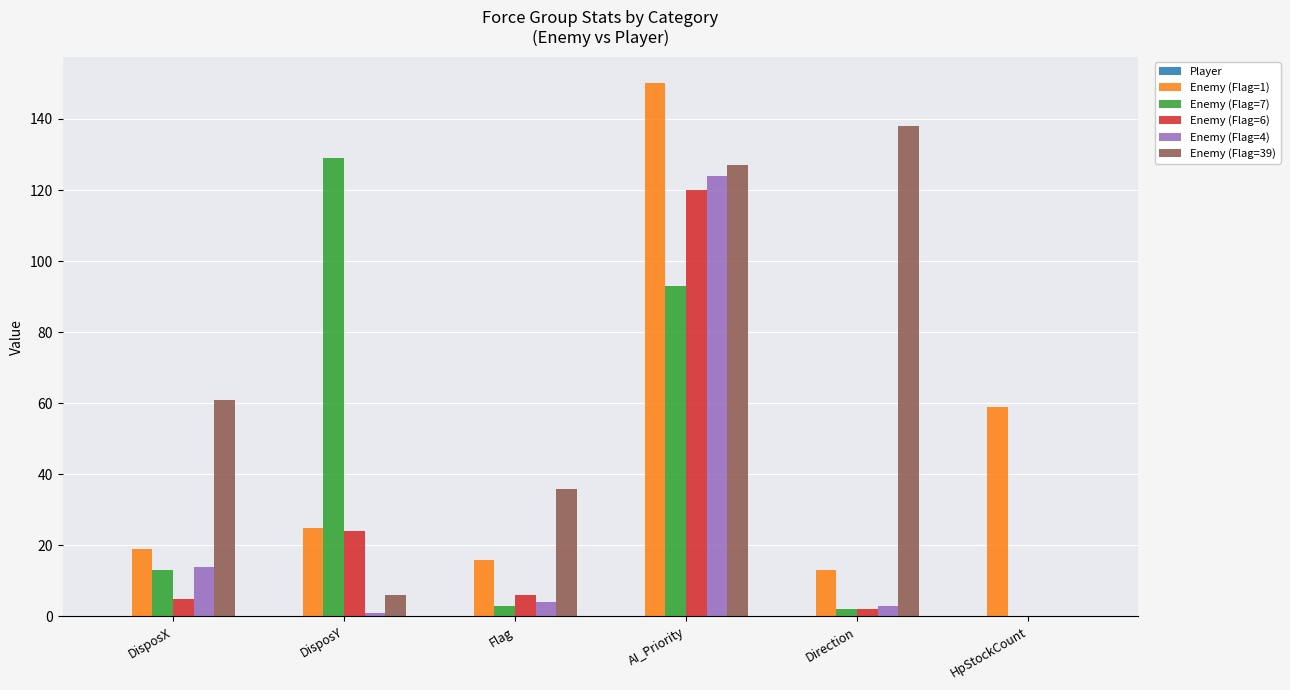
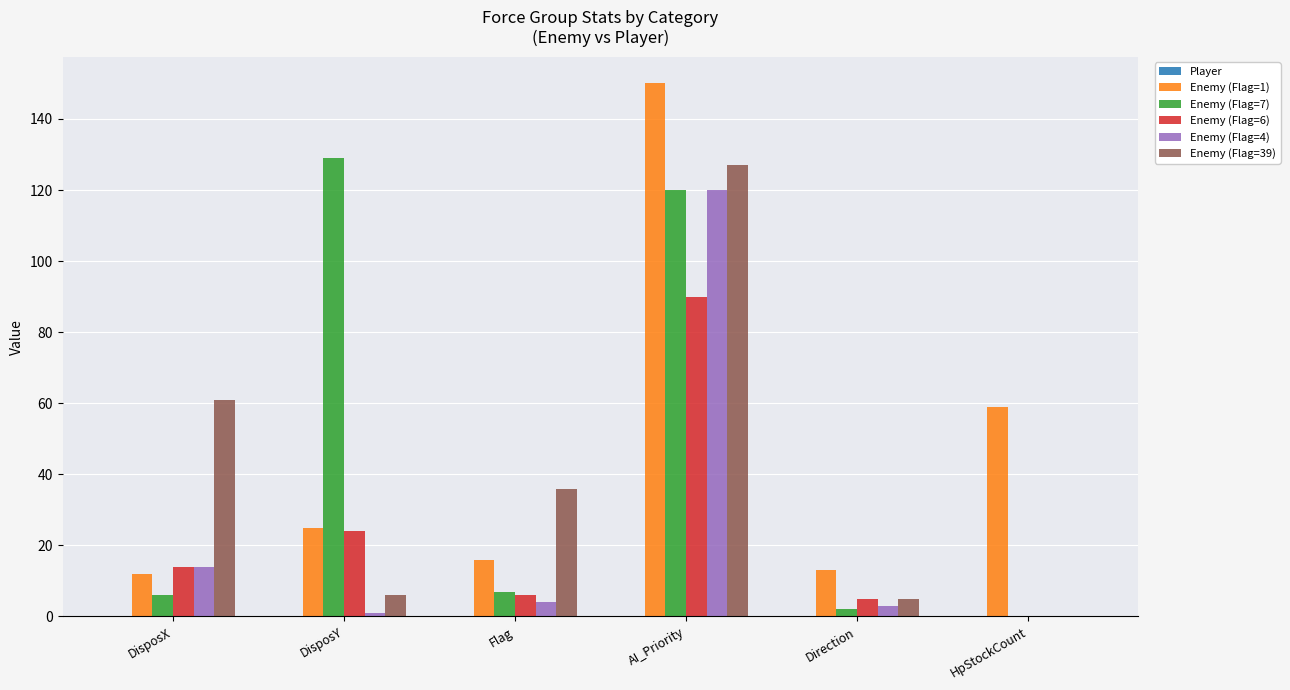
Enemy (Flag=1), DisposX: 19 -> 12
Enemy (Flag=7), DisposX: 13 -> 6
Enemy (Flag=6), DisposX: 5 -> 14
Enemy (Flag=7), Flag: 3 -> 7
Enemy (Flag=7), AI_Priority: 93 -> 120
Enemy (Flag=6), AI_Priority: 120 -> 90
Enemy (Flag=4), AI_Priority: 124 -> 120
Enemy (Flag=6), Direction: 2 -> 5
Enemy (Flag=39), Direction: 138 -> 5
